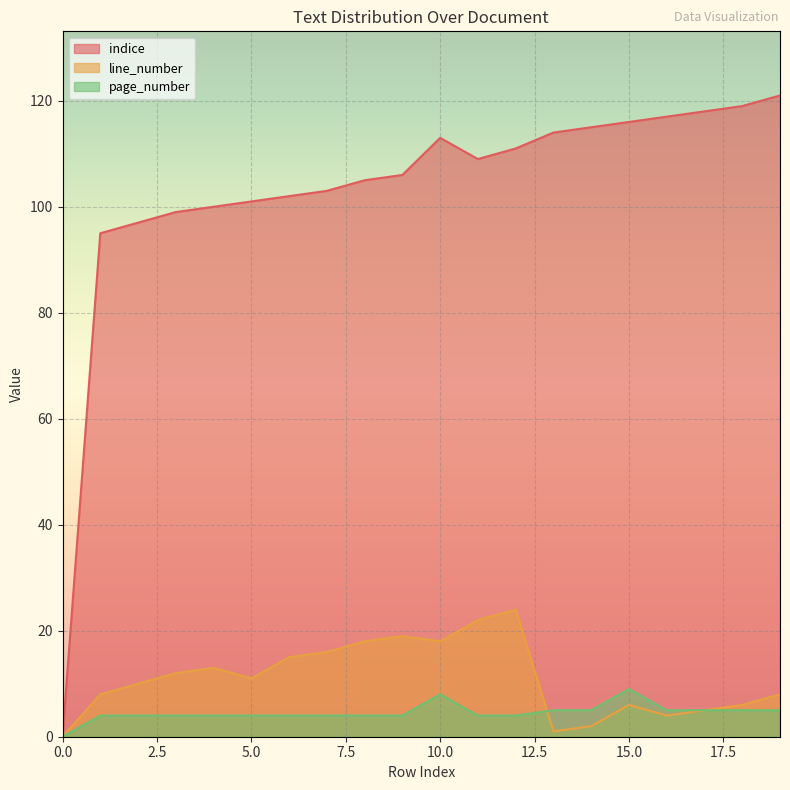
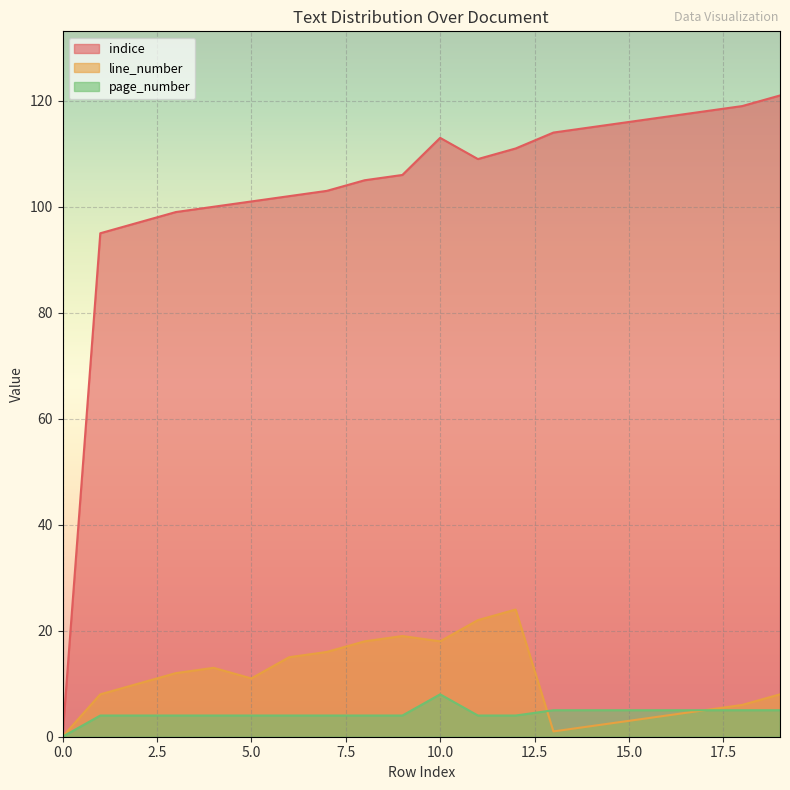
line_number, 15.0: 6 -> 3
page_number, 15.0: 9 -> 5
